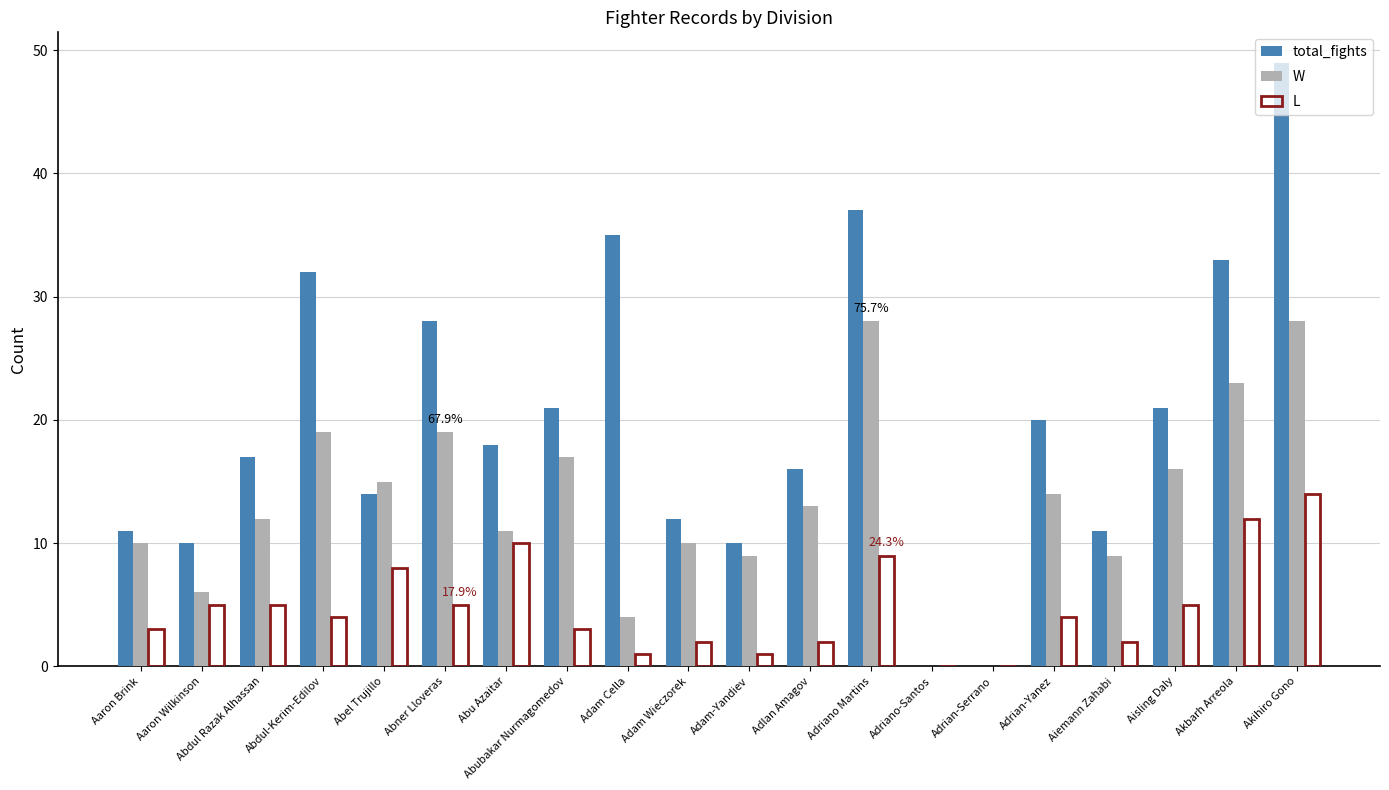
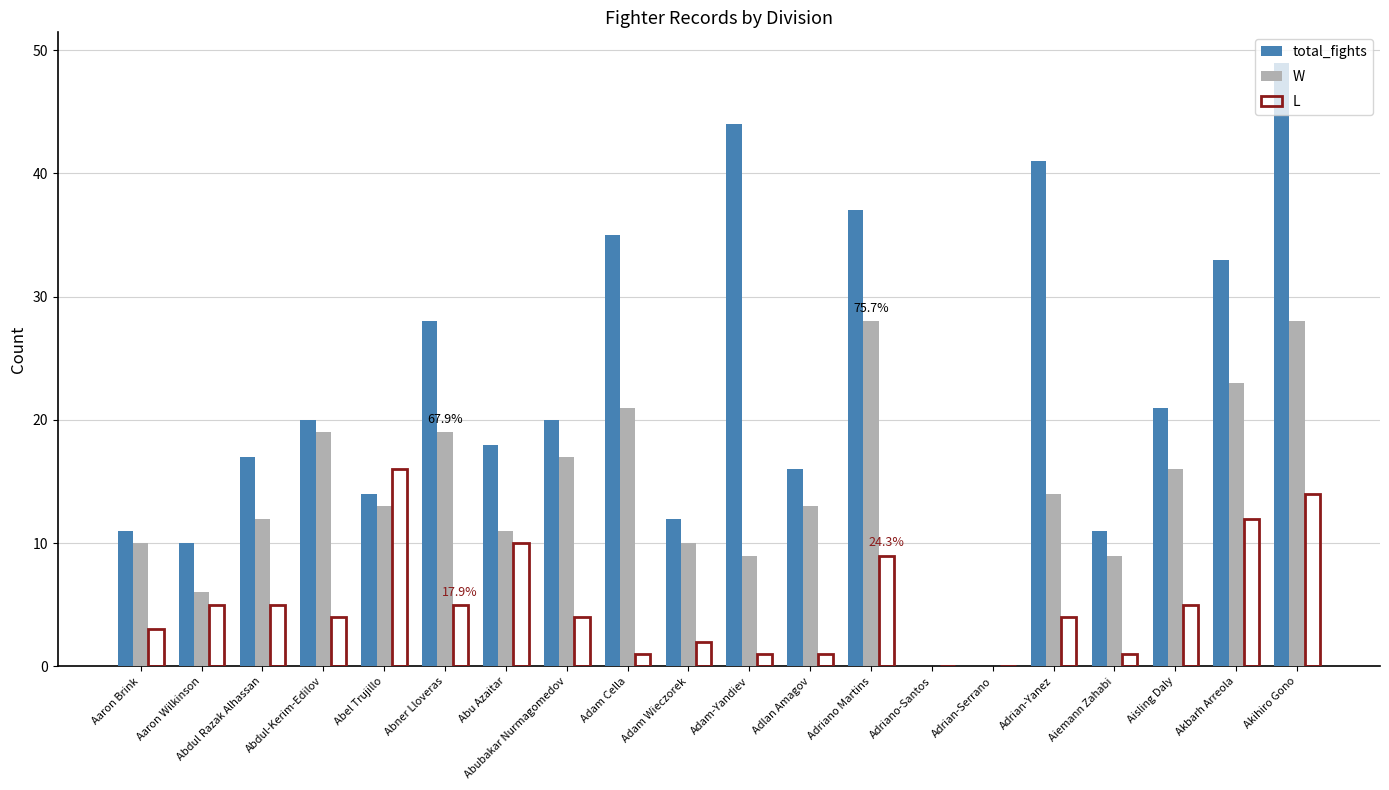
total_fights, Abdul-Kerim-Edilov: 32 -> 20
W, Abel Trujillo: 15 -> 13
L, Abel Trujillo: 8 -> 16
total_fights, Abubakar Nurmagomedov: 21 -> 20
L, Abubakar Nurmagomedov: 3 -> 4
W, Adam Cella: 4 -> 21
total_fights, Adam-Yandiev: 10 -> 44
L, Adlan Amagov: 2 -> 1
total_fights, Adrian-Yanez: 20 -> 41
L, Aiemann Zahabi: 2 -> 1
